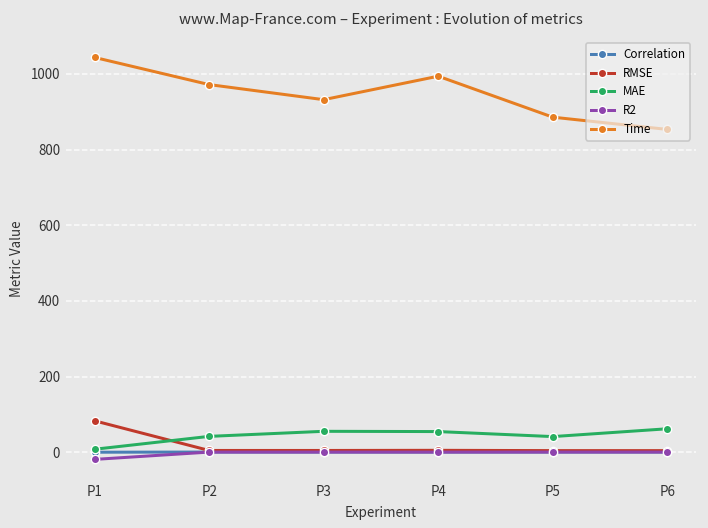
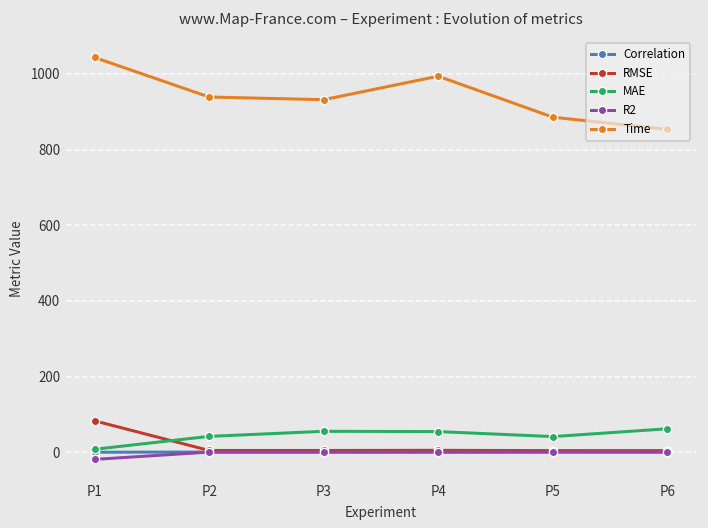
Time, P2: 970 -> 940
